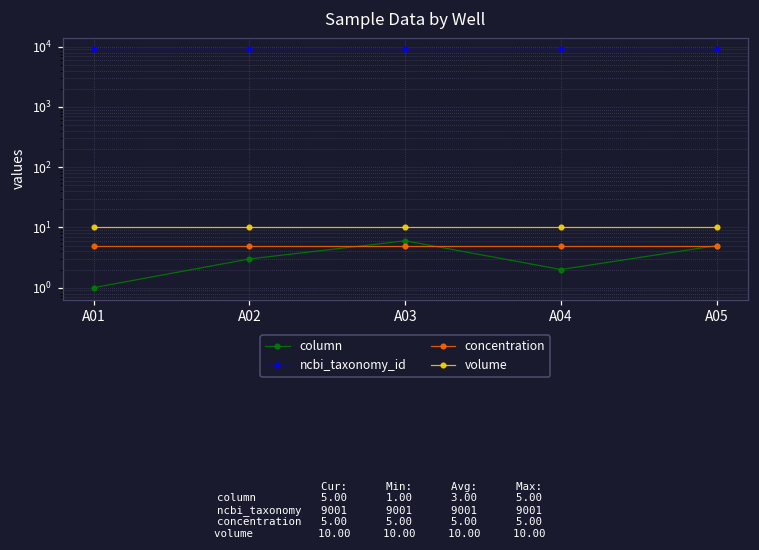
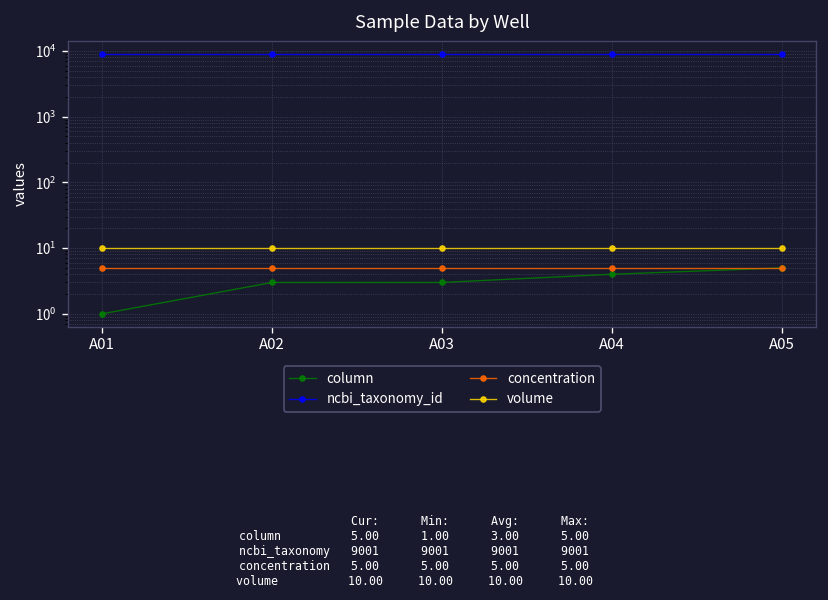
column, A03: 6 -> 3
column, A04: 2 -> 4
